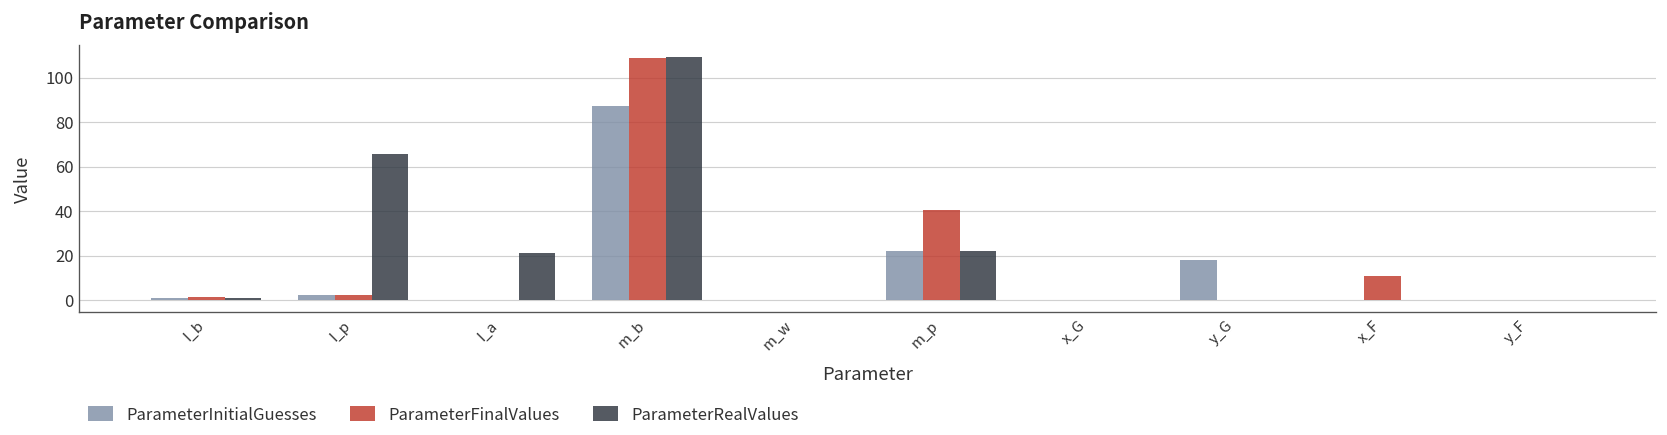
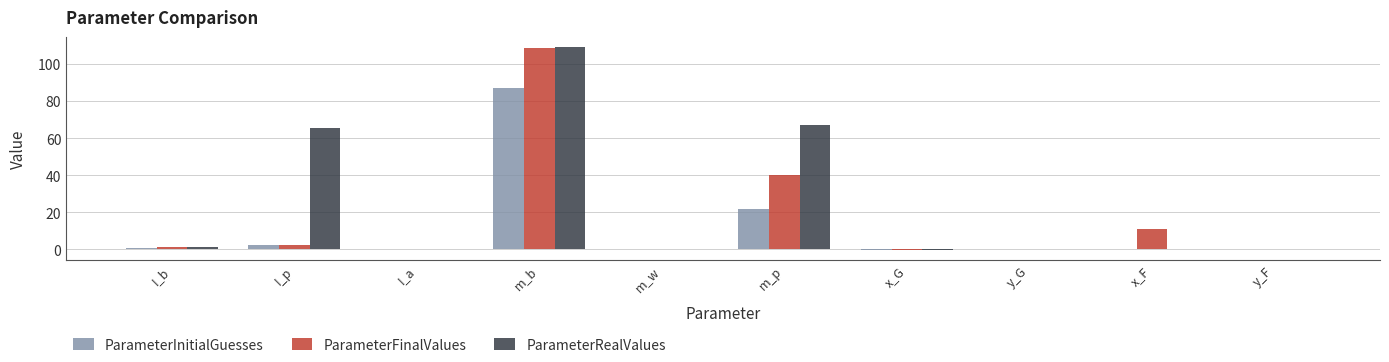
ParameterRealValues, I_a: 21 -> 0
ParameterRealValues, m_p: 22 -> 67
ParameterInitialGuesses, y_G: 18 -> 0
